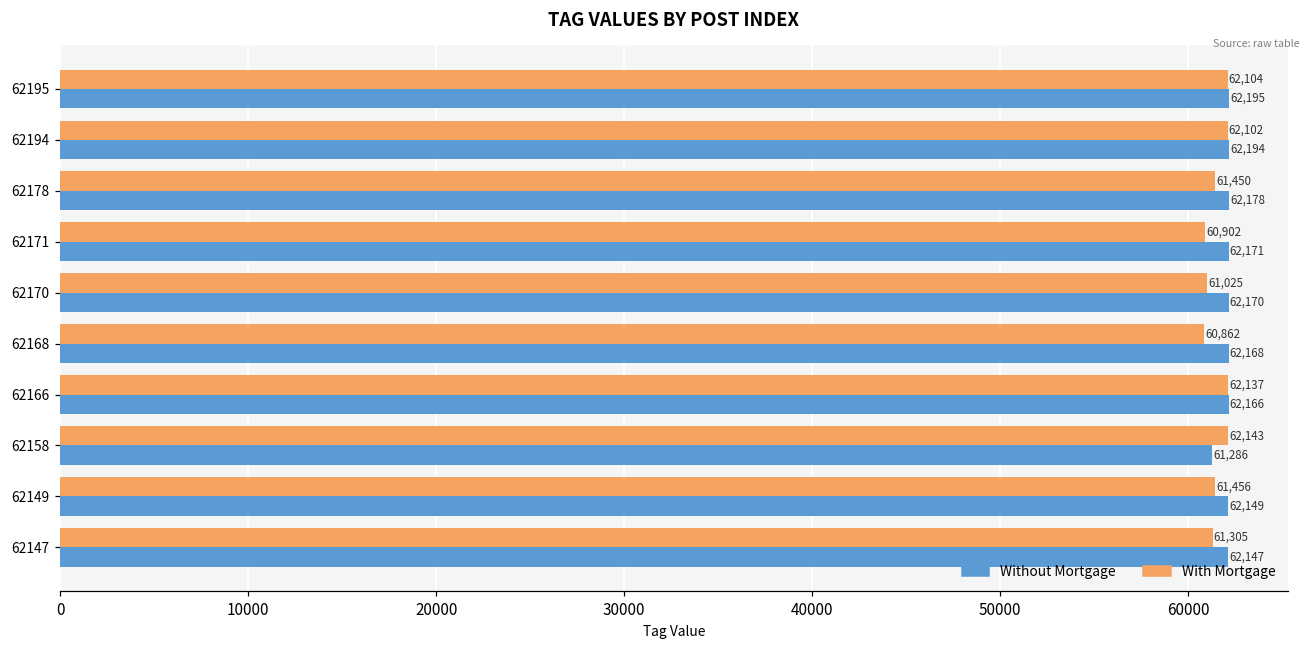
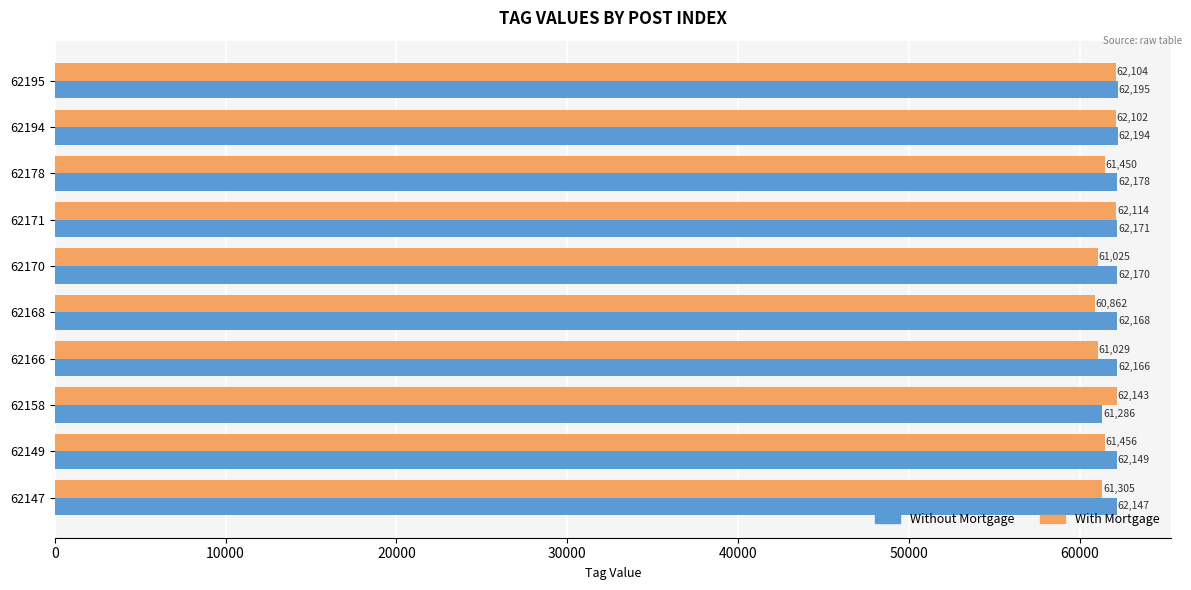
With Mortgage, 62171: 60,902 -> 62,114
With Mortgage, 62166: 62,137 -> 61,029
